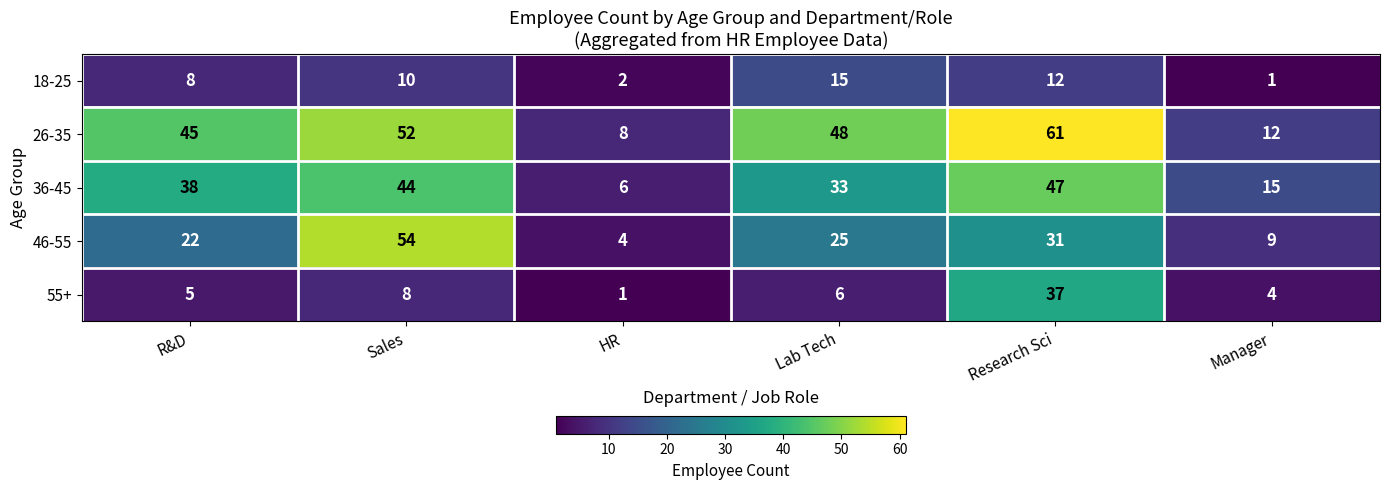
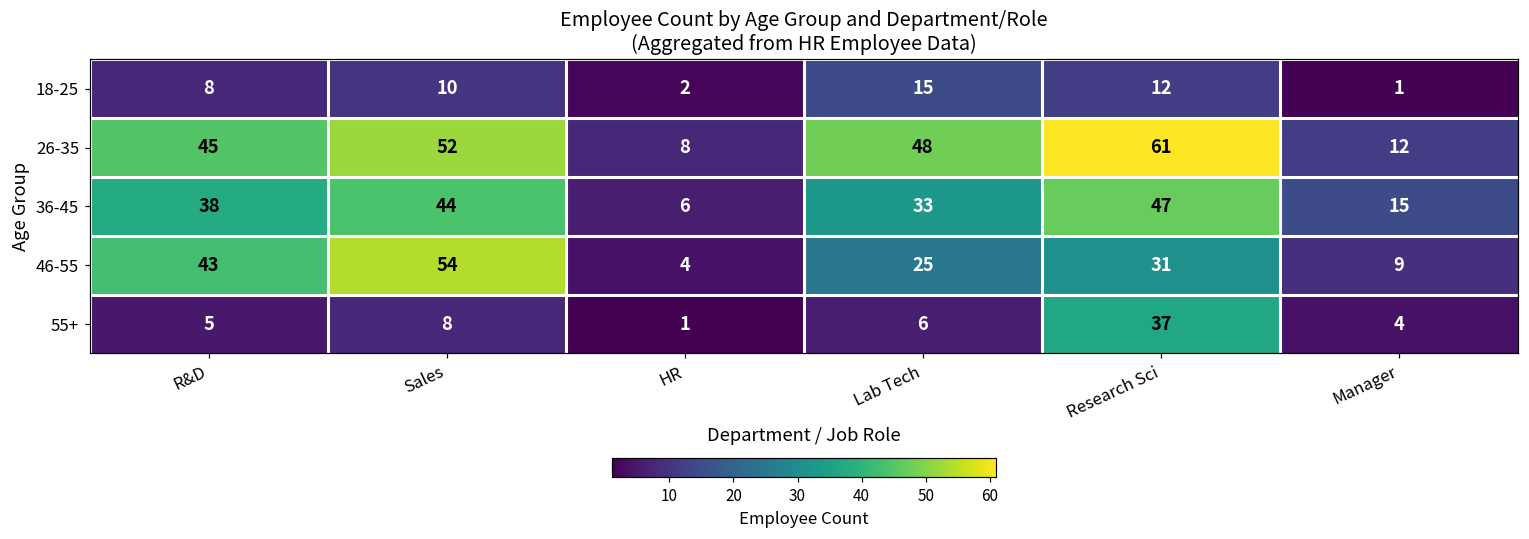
46-55, R&D: 22 -> 43
